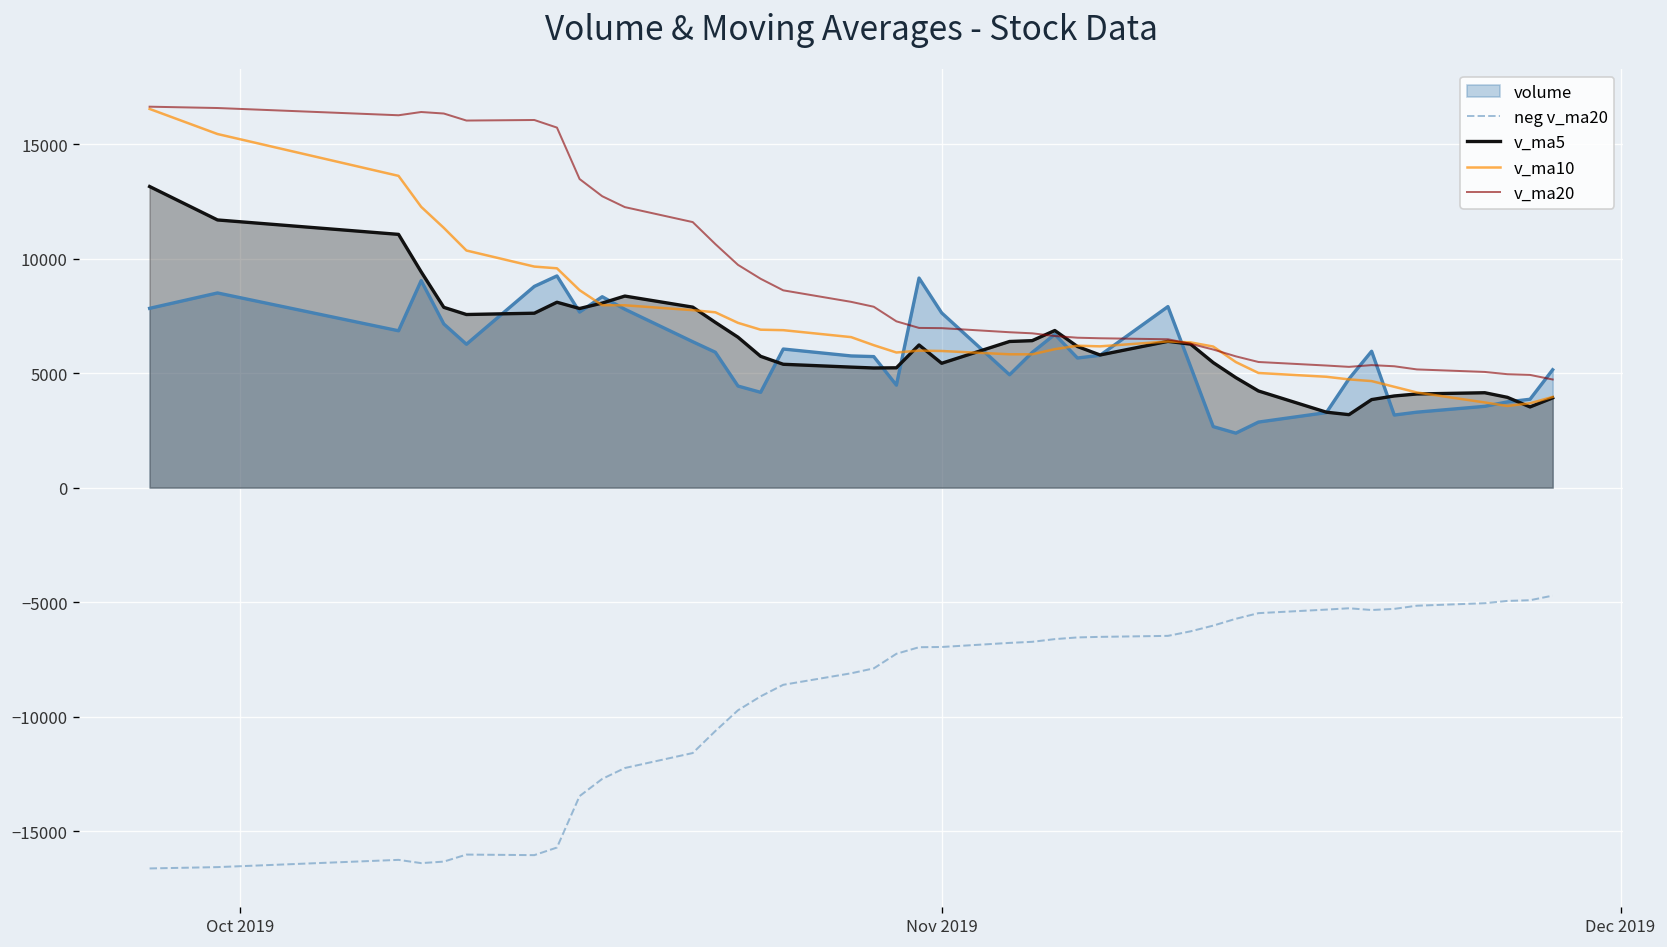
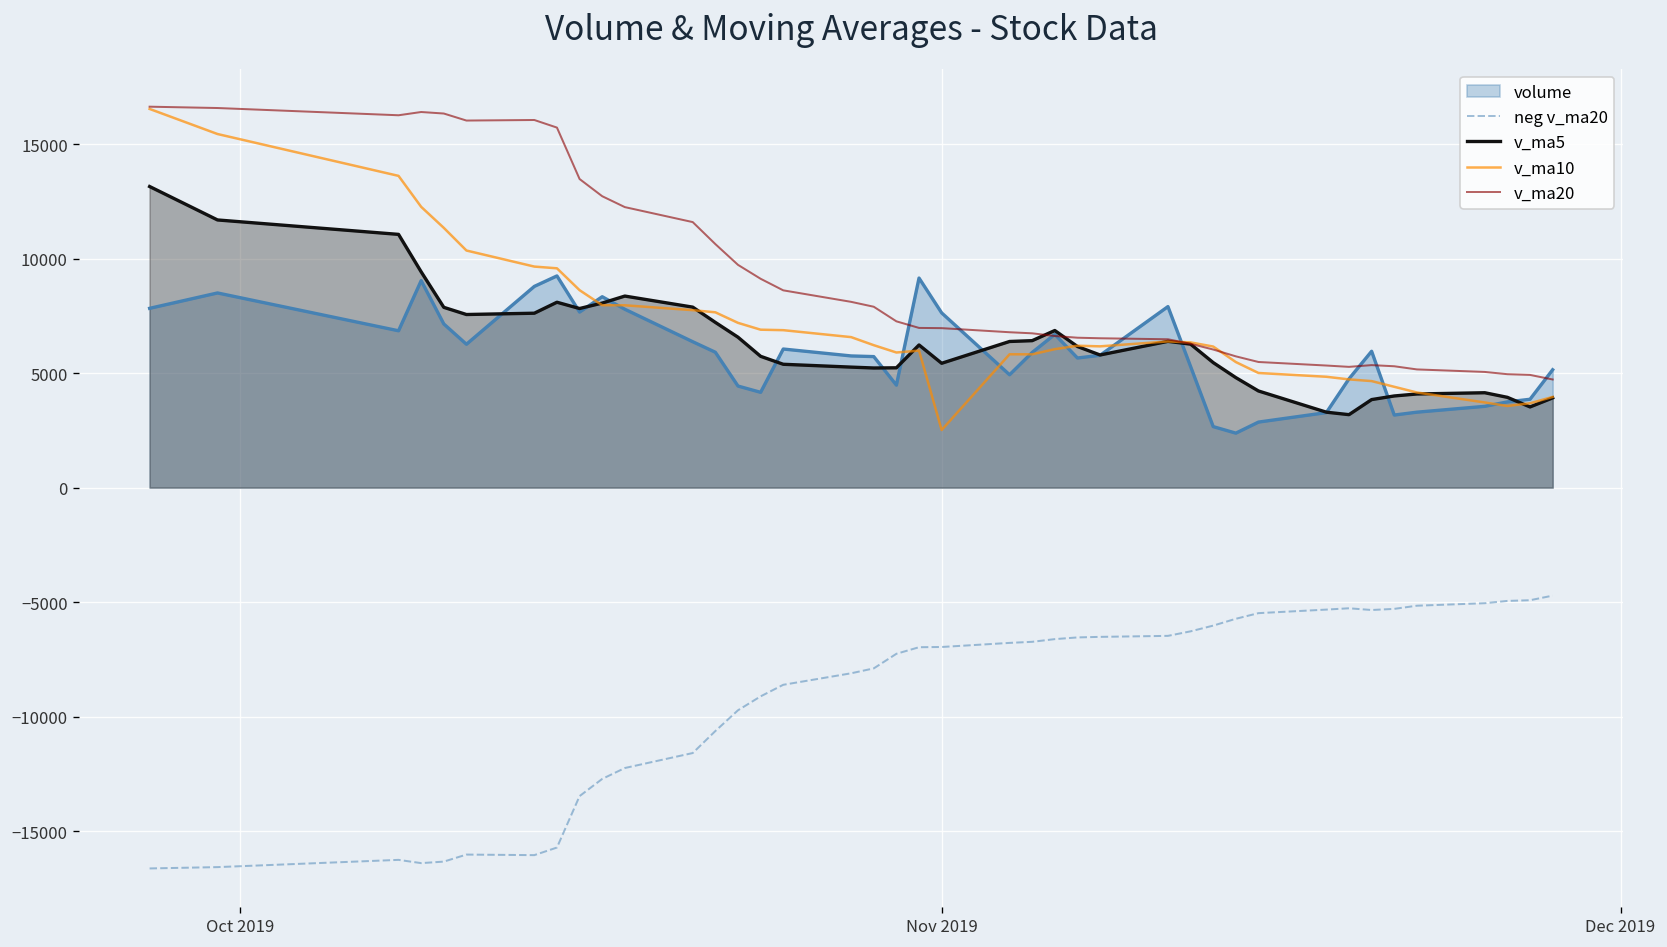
v_ma10, Nov 2019: 6000 -> 2500
